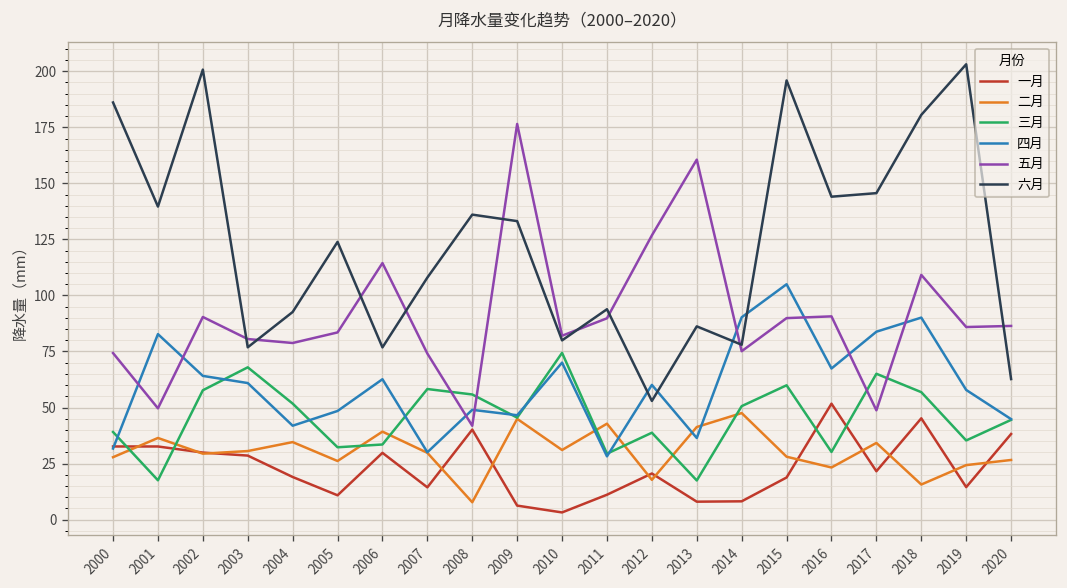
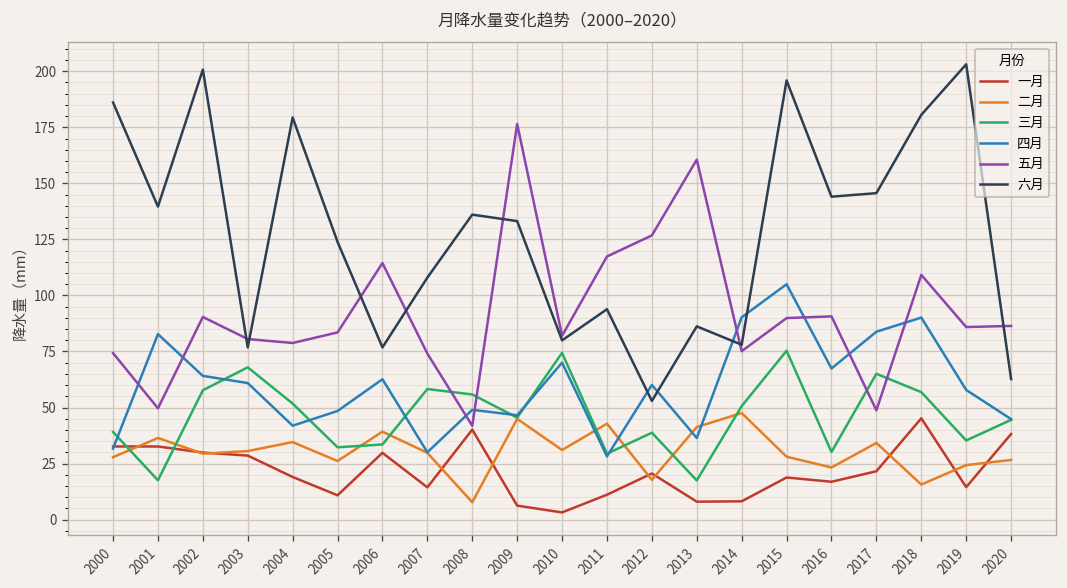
六月, 2004: 93 -> 179
五月, 2011: 90 -> 117
三月, 2015: 60 -> 75
一月, 2016: 52 -> 17
